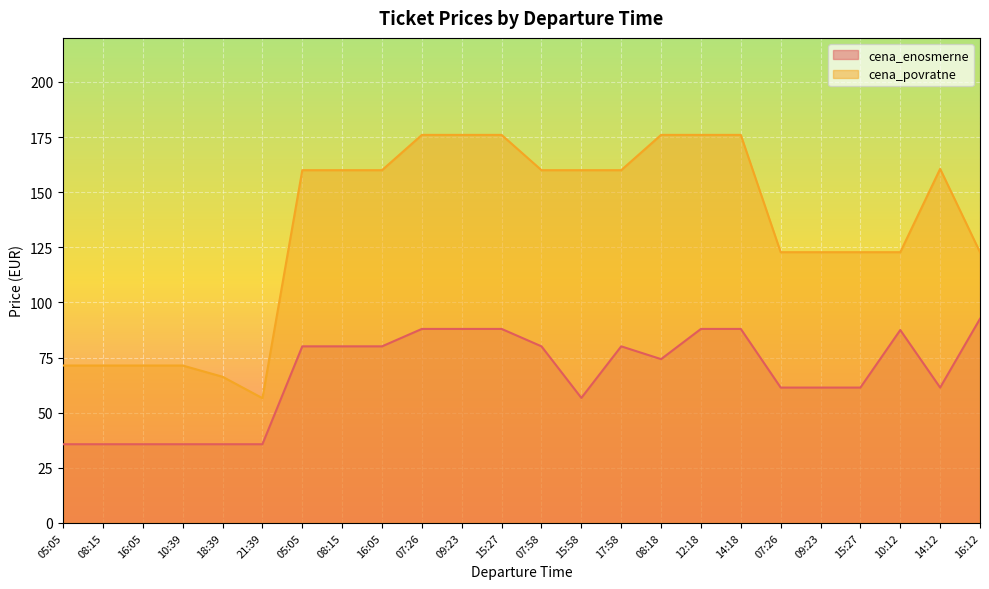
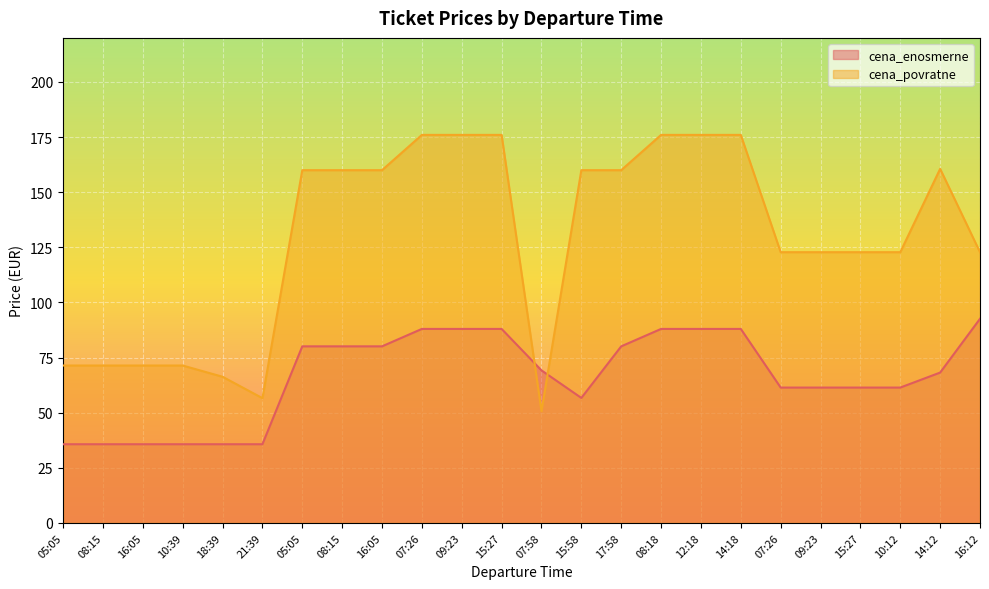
cena_enosmerne, 07:58: 80 -> 69
cena_povratne, 07:58: 160 -> 51
cena_enosmerne, 08:18: 74 -> 88
cena_enosmerne, 10:12: 88 -> 61
cena_enosmerne, 14:12: 61 -> 68
